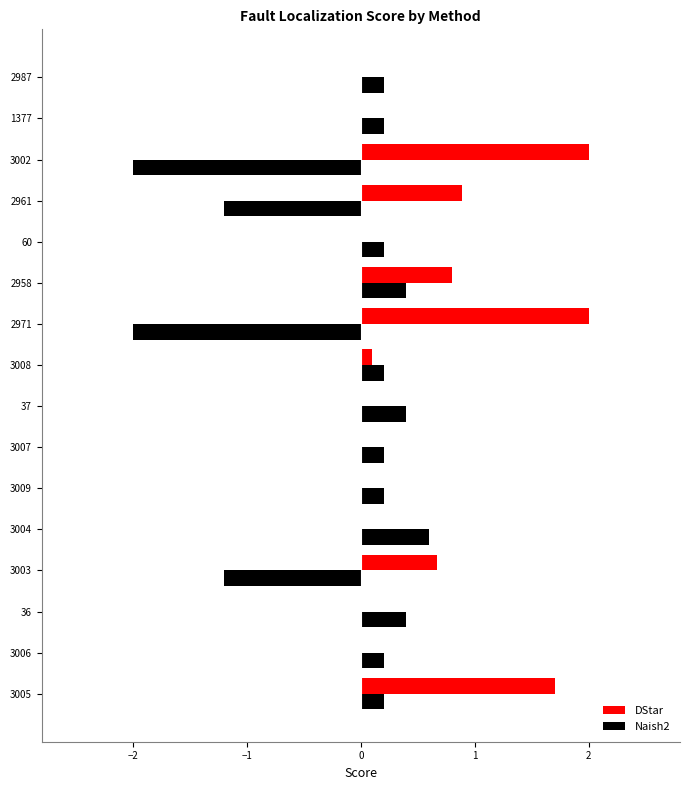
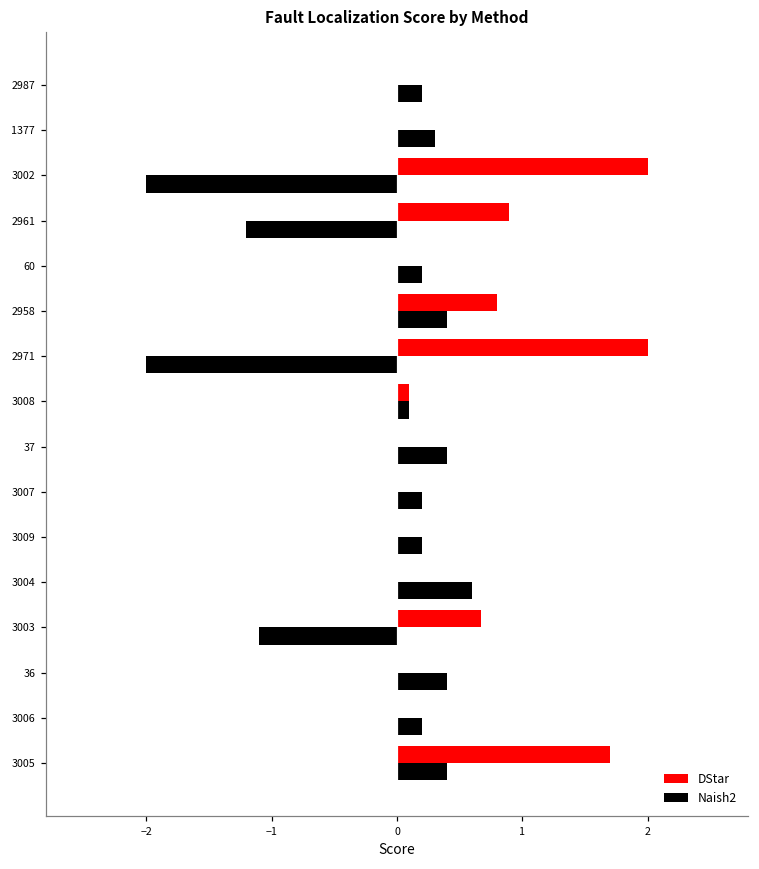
Naish2, 1377: 0.20 -> 0.30
Naish2, 3008: 0.20 -> 0.10
Naish2, 3003: -1.20 -> -1.10
Naish2, 3005: 0.20 -> 0.40
